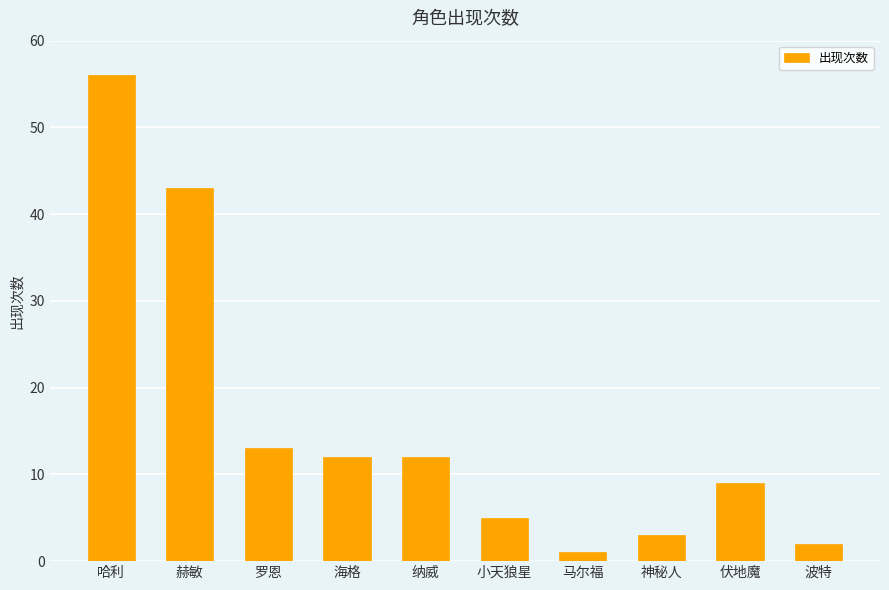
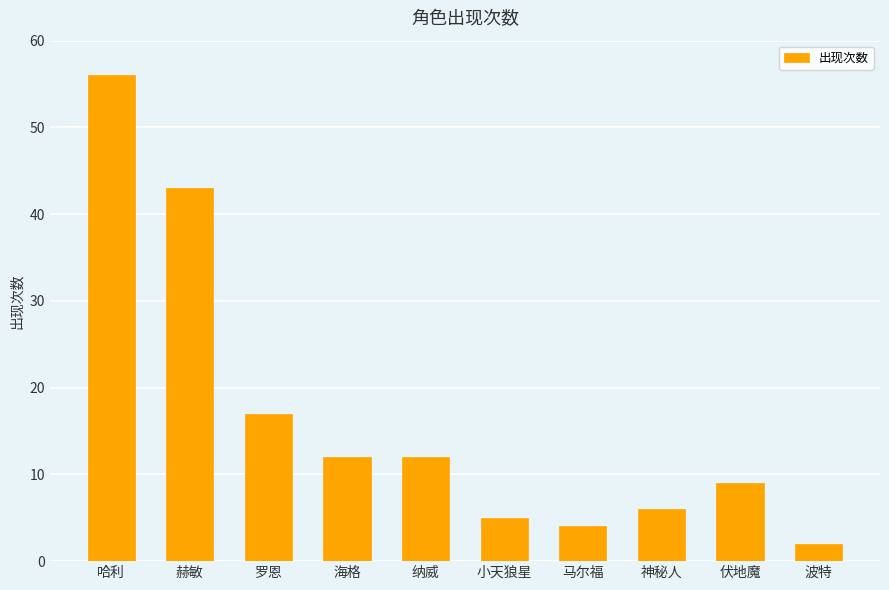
罗恩: 13 -> 17
马尔福: 1 -> 4
神秘人: 3 -> 6
